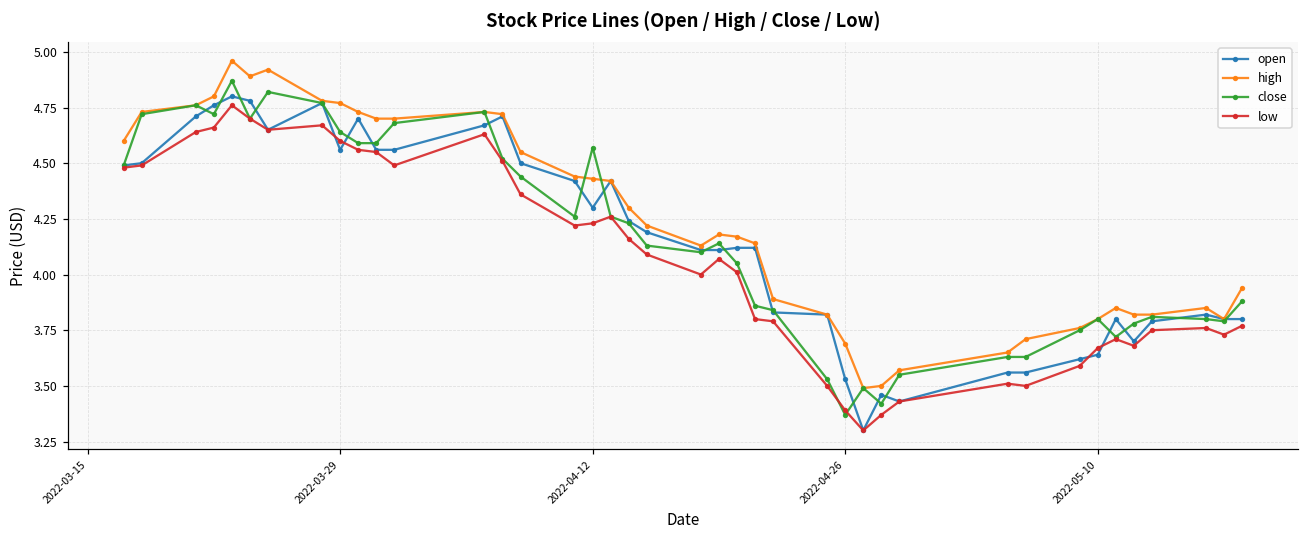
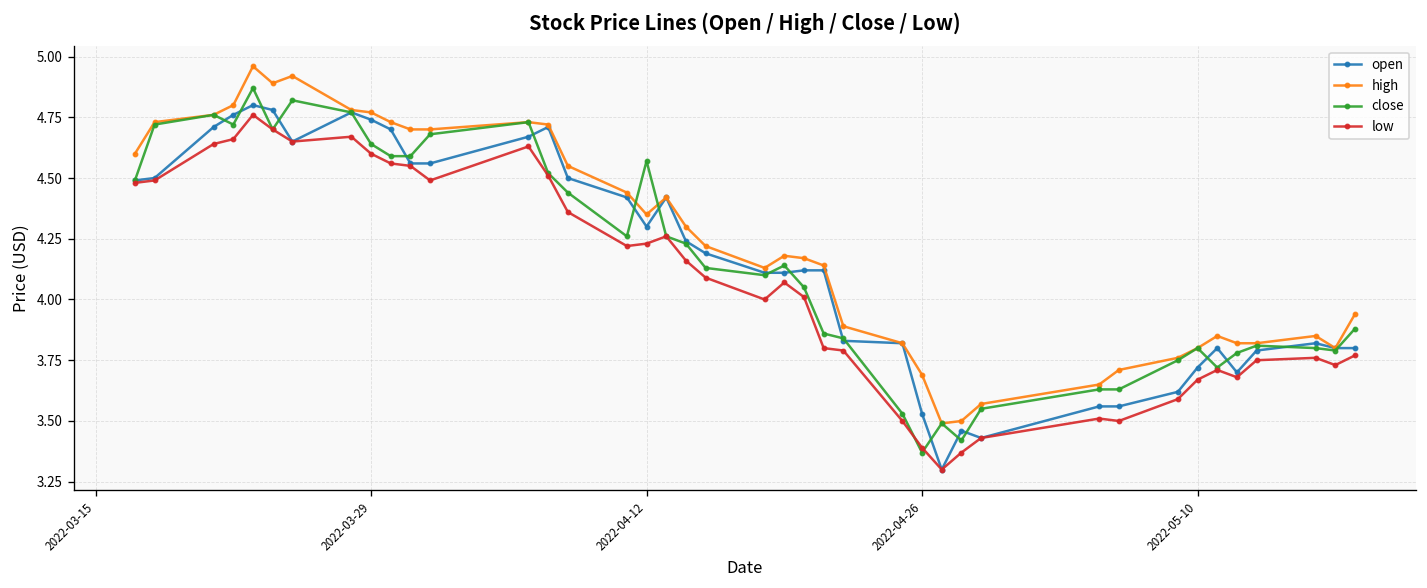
open, 2022-03-29: 4.56 -> 4.74
high, 2022-04-12: 4.43 -> 4.35
open, 2022-05-10: 3.64 -> 3.72
